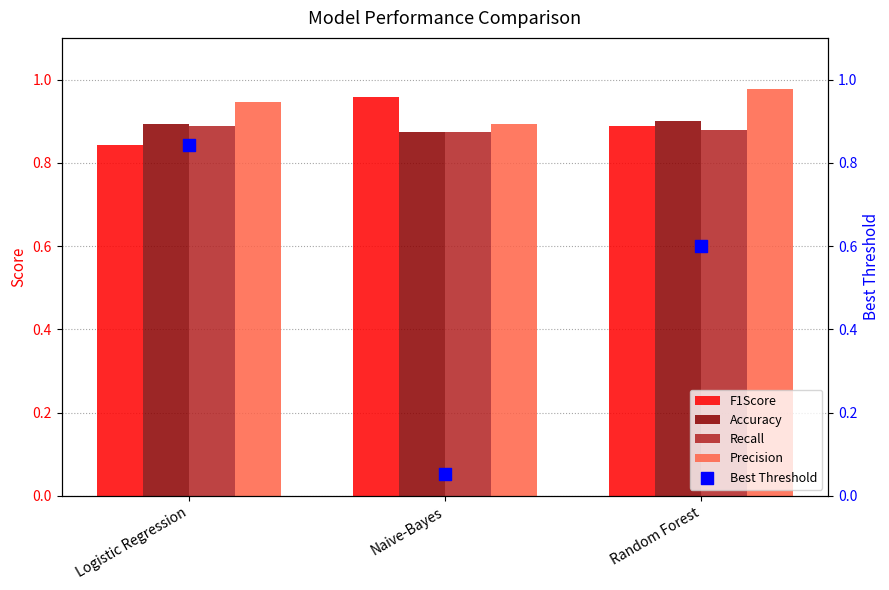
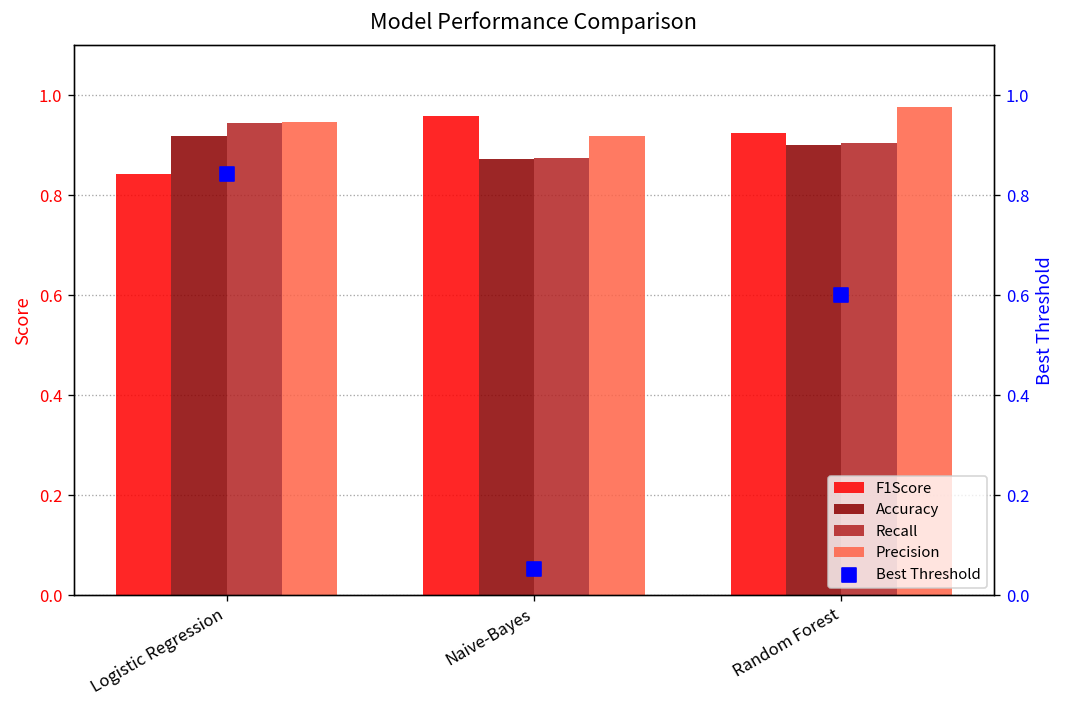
Accuracy, Logistic Regression: 0.89 -> 0.92
Recall, Logistic Regression: 0.89 -> 0.94
Precision, Naive-Bayes: 0.89 -> 0.92
F1Score, Random Forest: 0.89 -> 0.93
Recall, Random Forest: 0.88 -> 0.91
